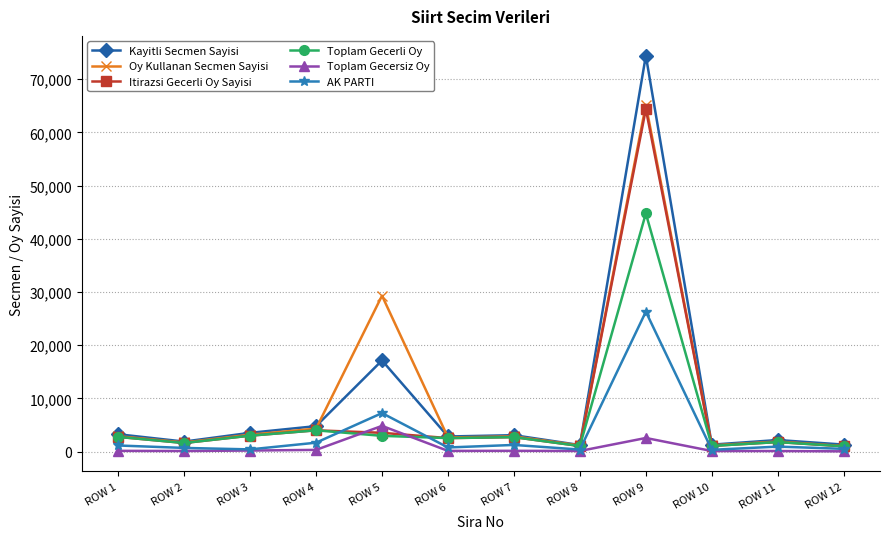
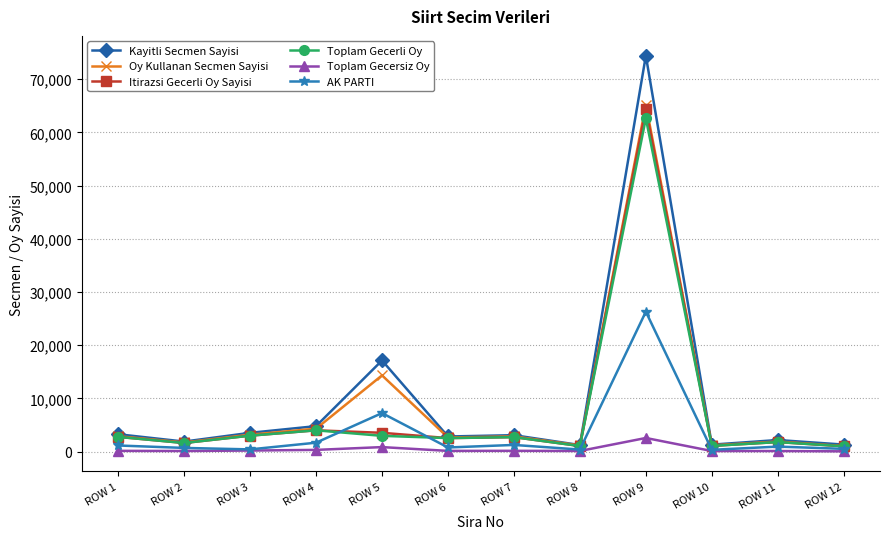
Oy Kullanan Secmen Sayisi, ROW 5: 29,000 -> 14,000
Toplam Gecersiz Oy, ROW 5: 5,000 -> 1,000
Toplam Gecerli Oy, ROW 9: 45,000 -> 63,000
